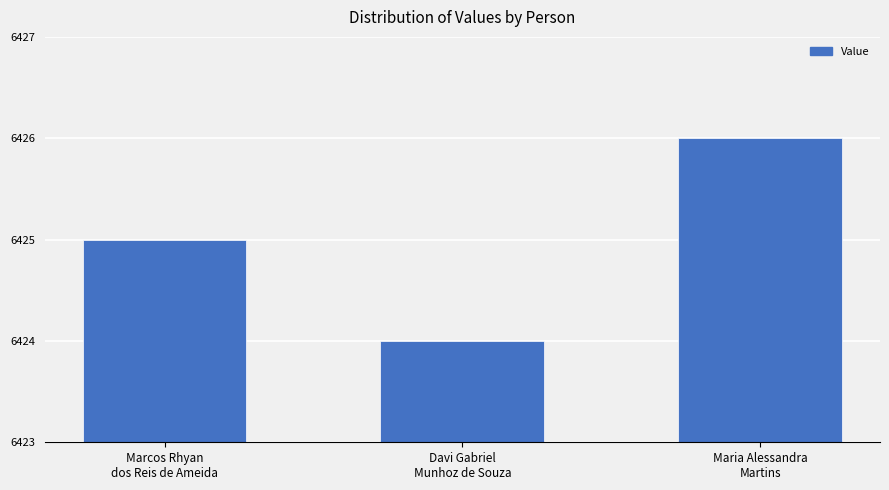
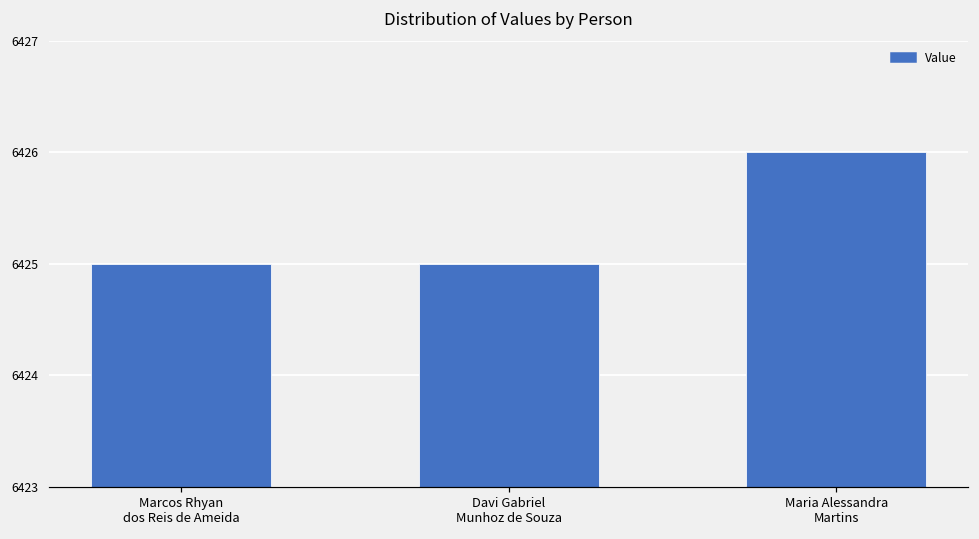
Davi Gabriel Munhoz de Souza: 6424 -> 6425
